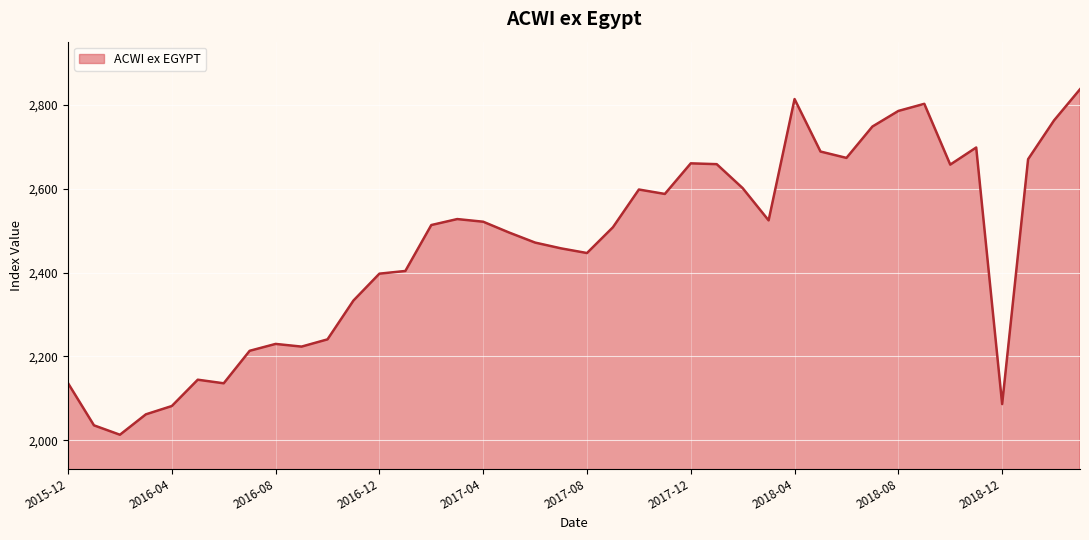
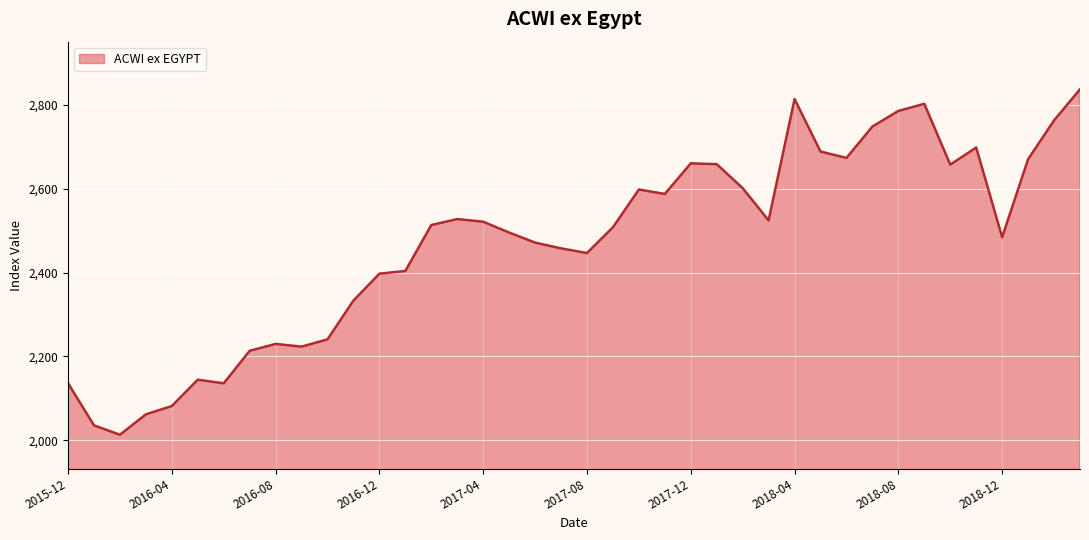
2018-12: 2,090 -> 2,480
